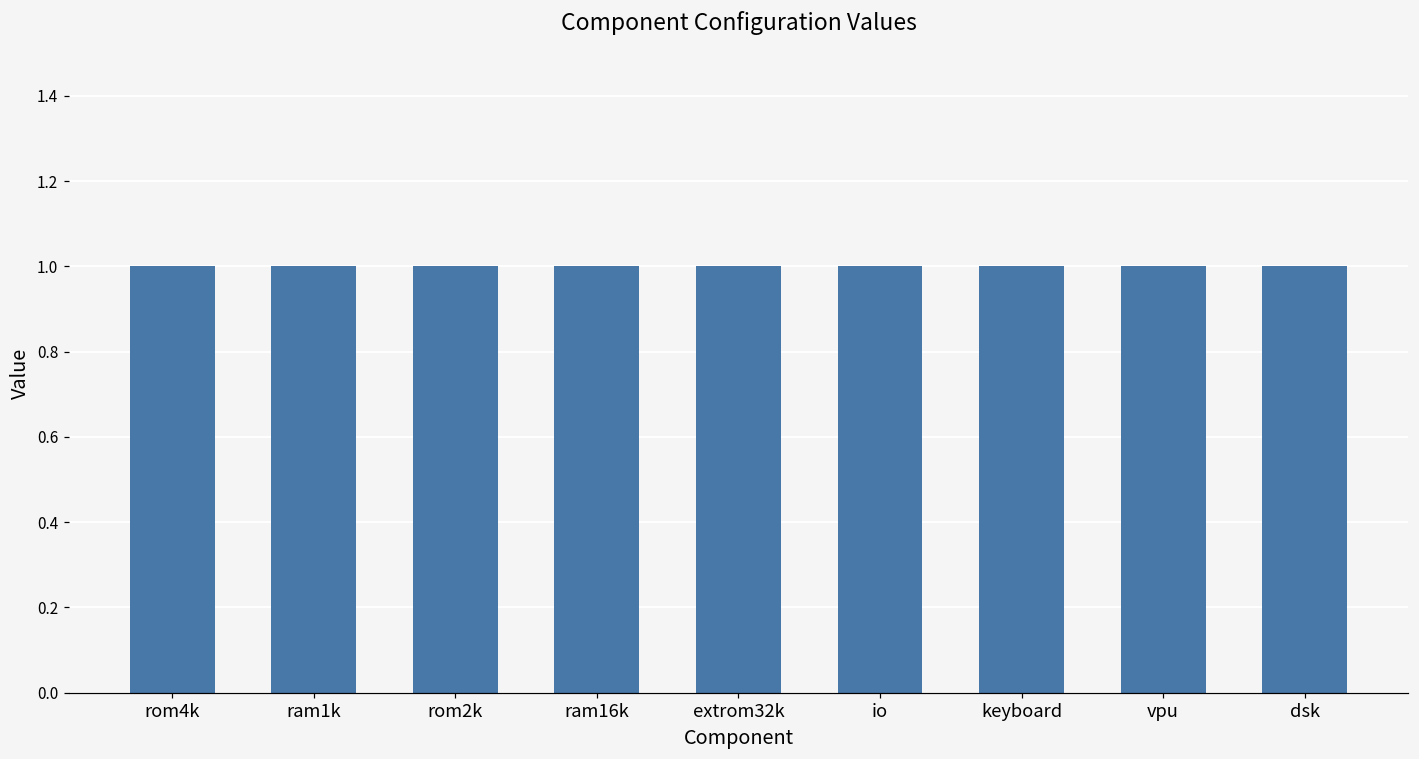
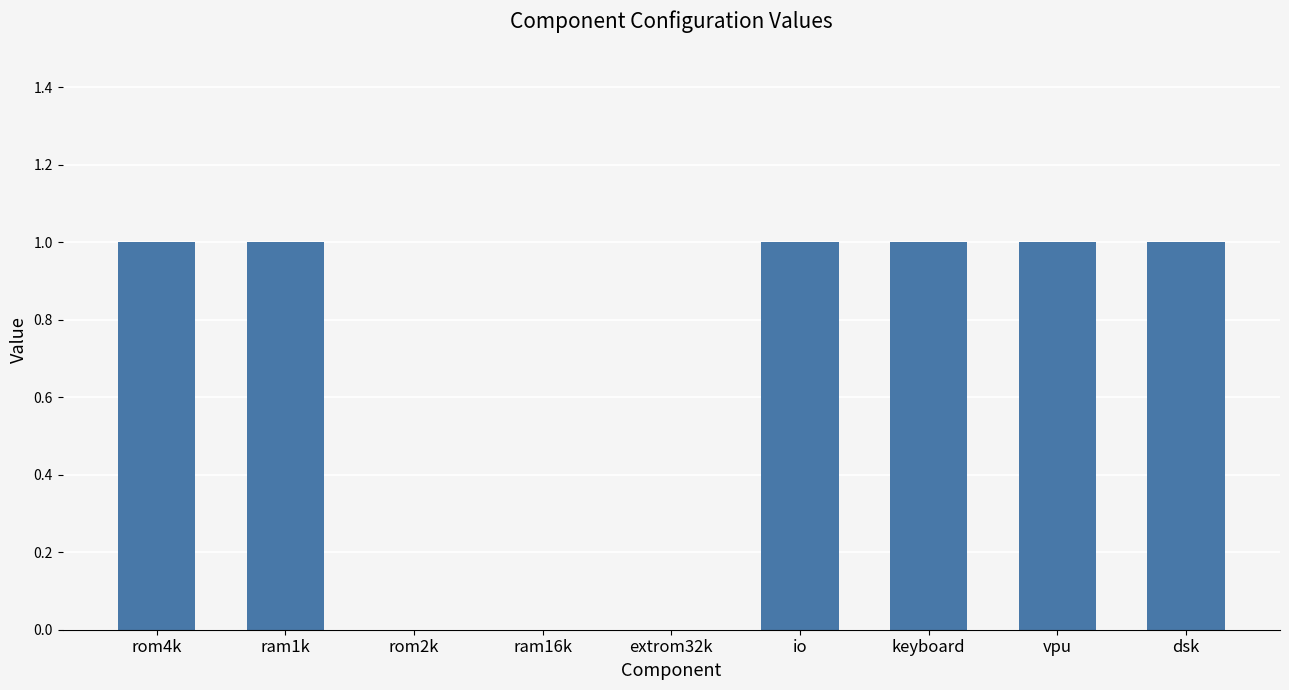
rom2k: 1 -> 0
ram16k: 1 -> 0
extrom32k: 1 -> 0
